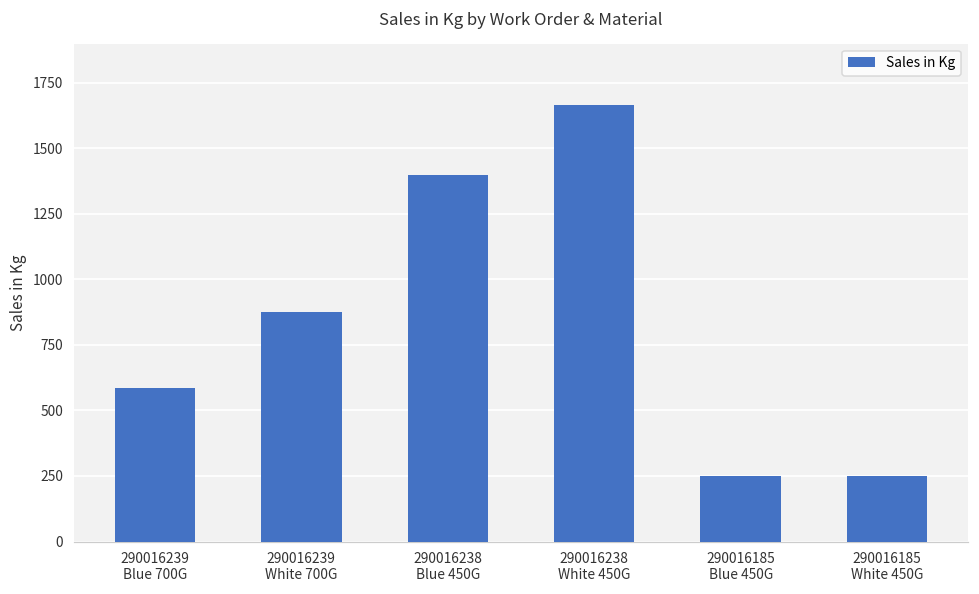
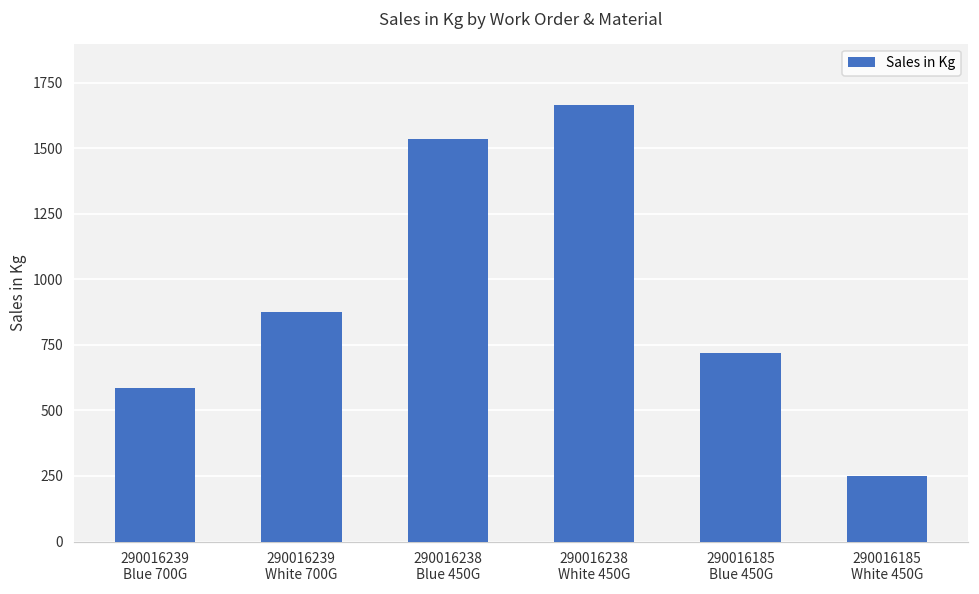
290016238 Blue 450G: 1400 -> 1540
290016185 Blue 450G: 250 -> 720
